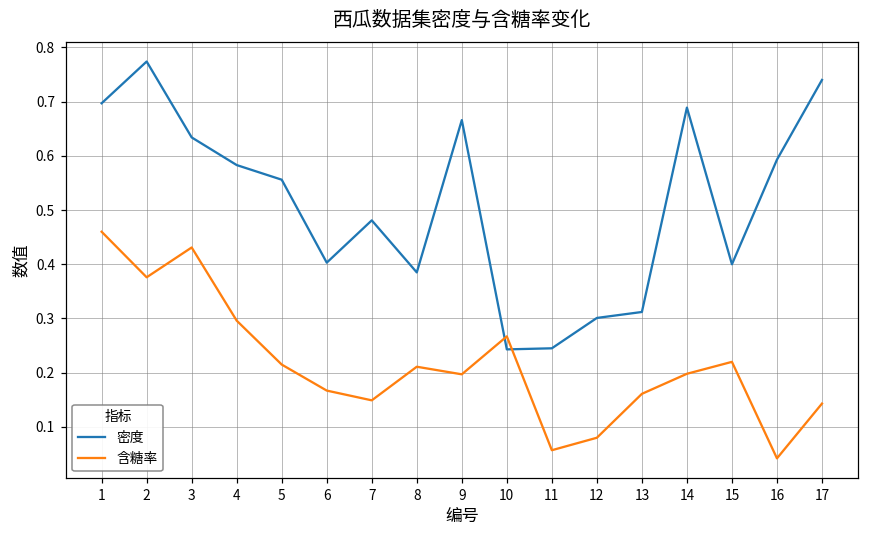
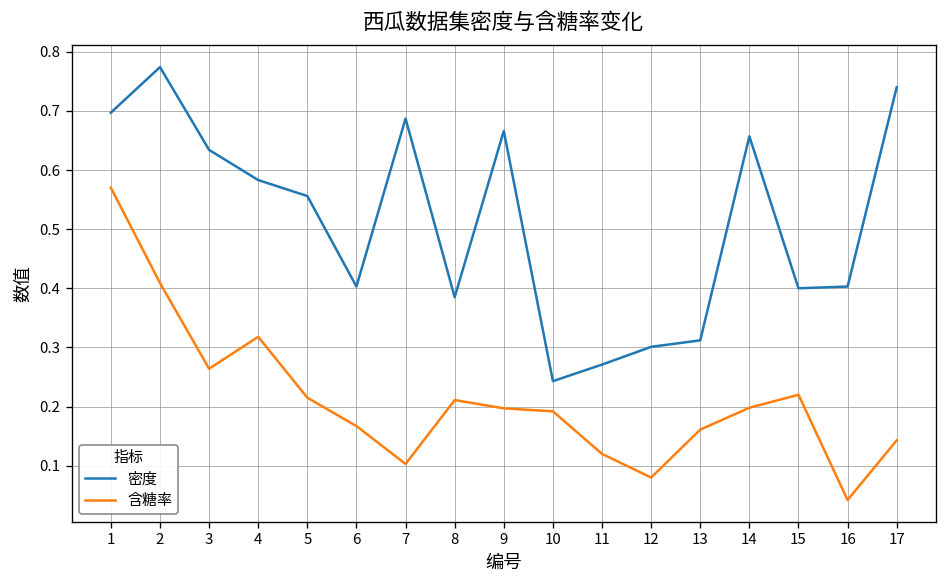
含糖率, 1: 0.46 -> 0.57
含糖率, 2: 0.38 -> 0.41
含糖率, 3: 0.43 -> 0.26
含糖率, 4: 0.30 -> 0.32
密度, 7: 0.48 -> 0.69
含糖率, 7: 0.15 -> 0.10
含糖率, 10: 0.27 -> 0.19
密度, 11: 0.25 -> 0.27
含糖率, 11: 0.06 -> 0.12
密度, 14: 0.69 -> 0.66
密度, 16: 0.59 -> 0.40
